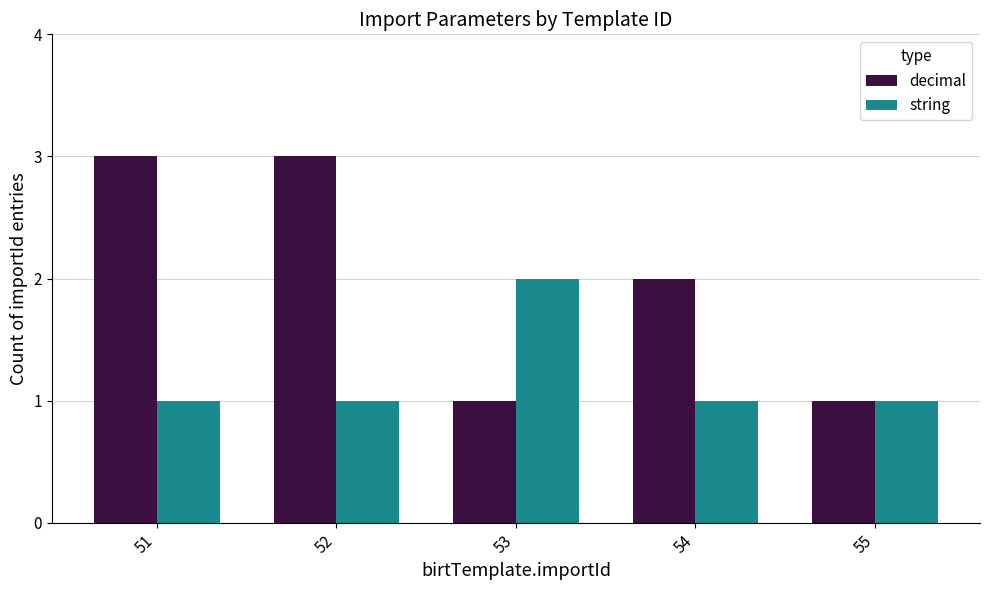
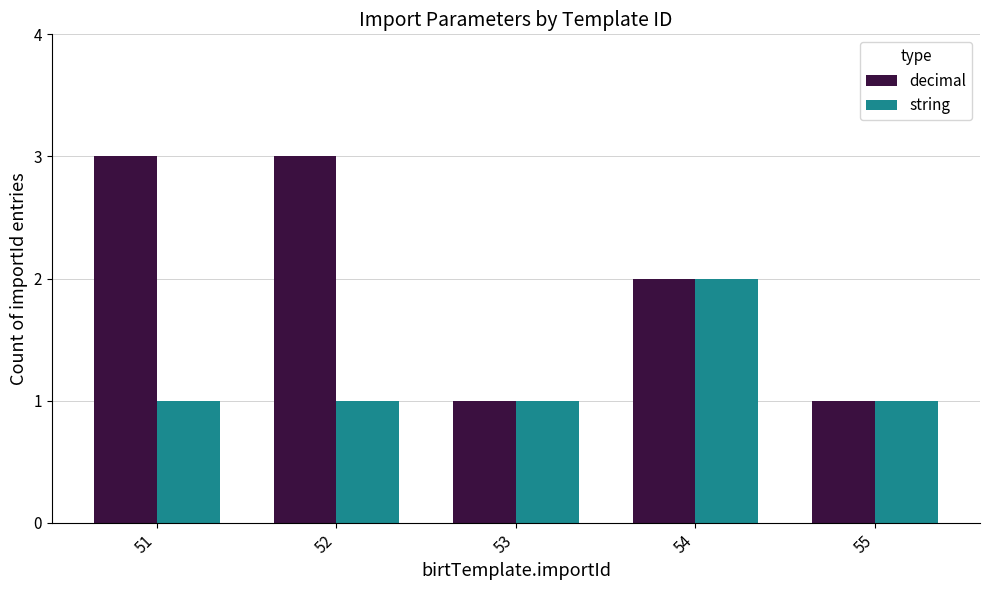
string, 53: 2 -> 1
string, 54: 1 -> 2
